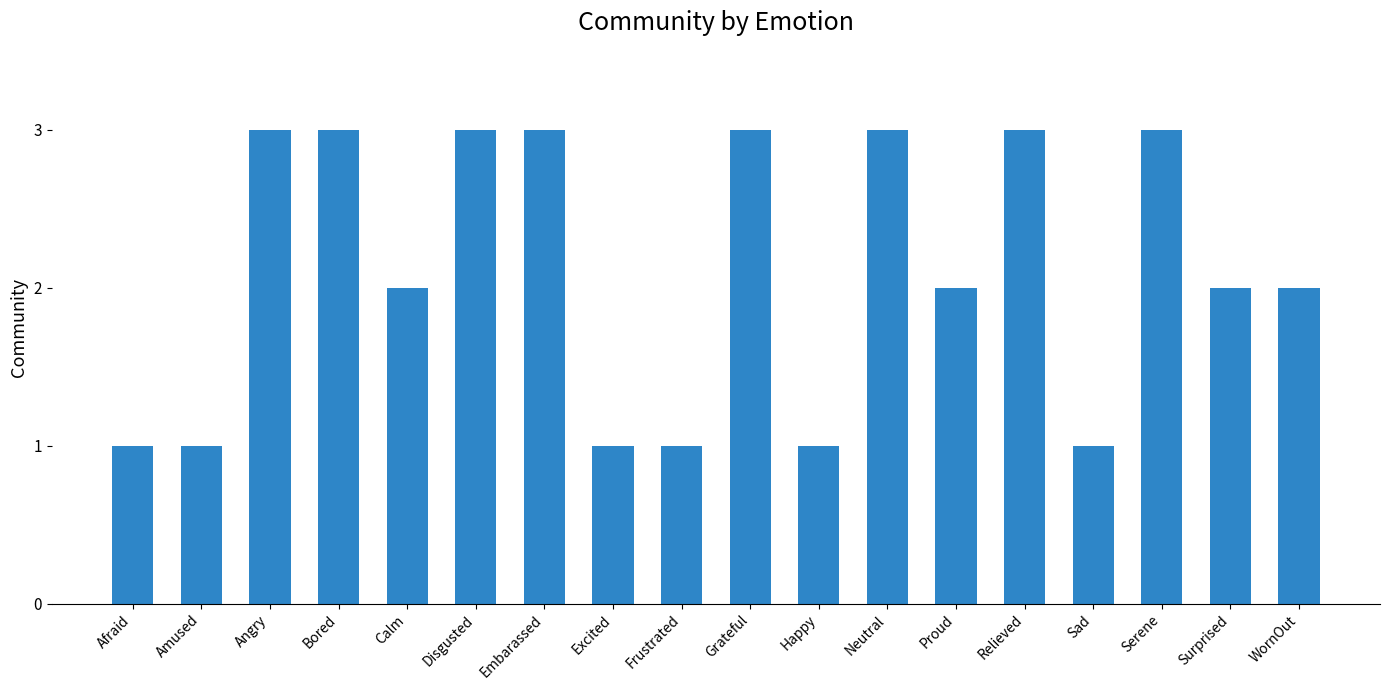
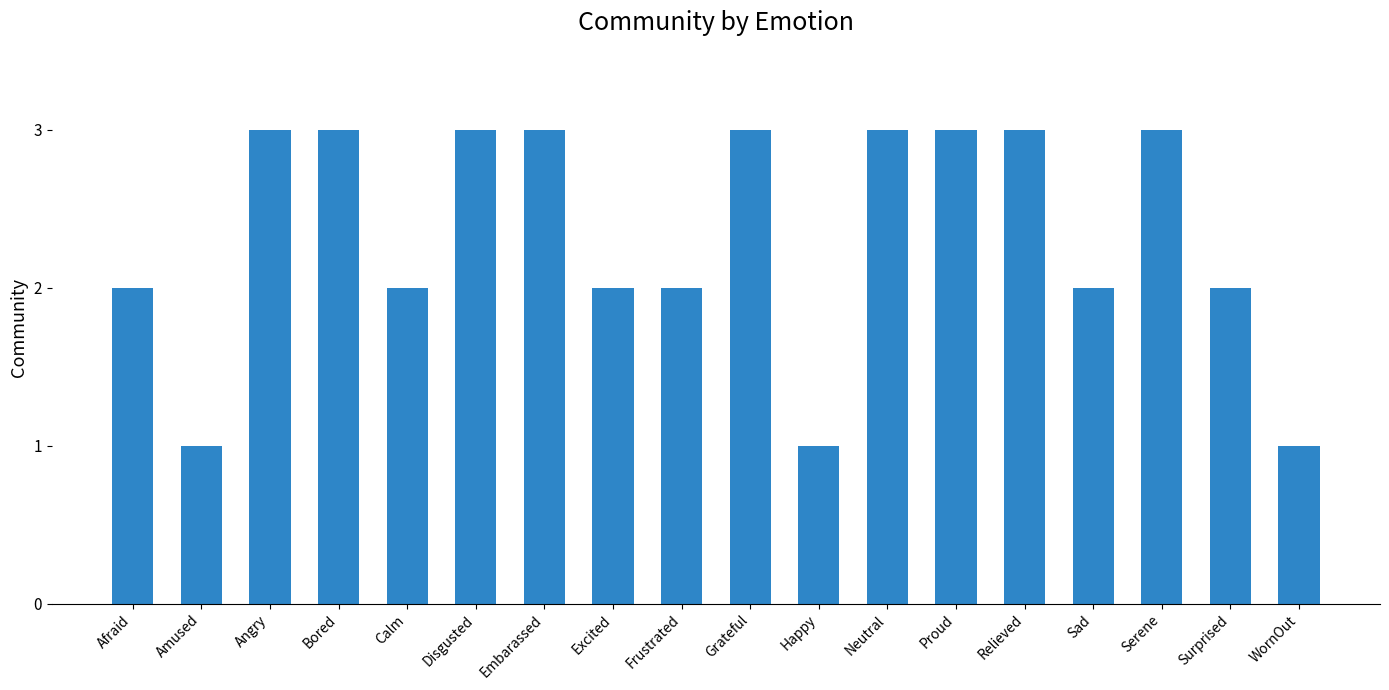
Afraid: 1 -> 2
Excited: 1 -> 2
Frustrated: 1 -> 2
Proud: 2 -> 3
Sad: 1 -> 2
WornOut: 2 -> 1
